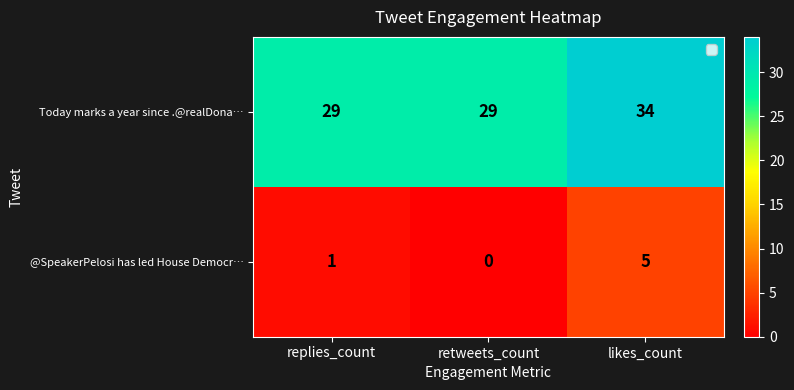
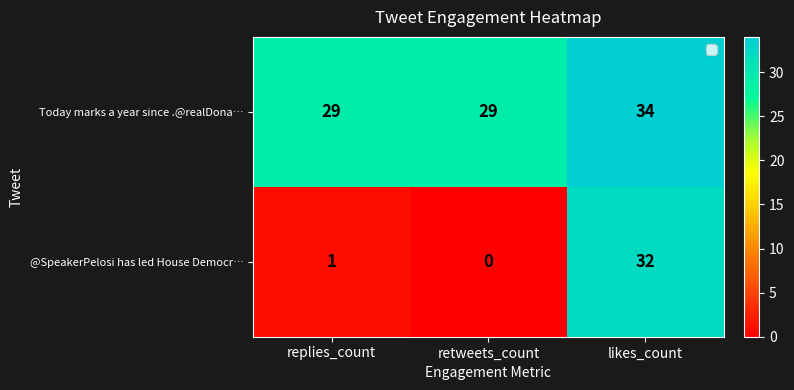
@SpeakerPelosi has led House Democr…, likes_count: 5 -> 32
